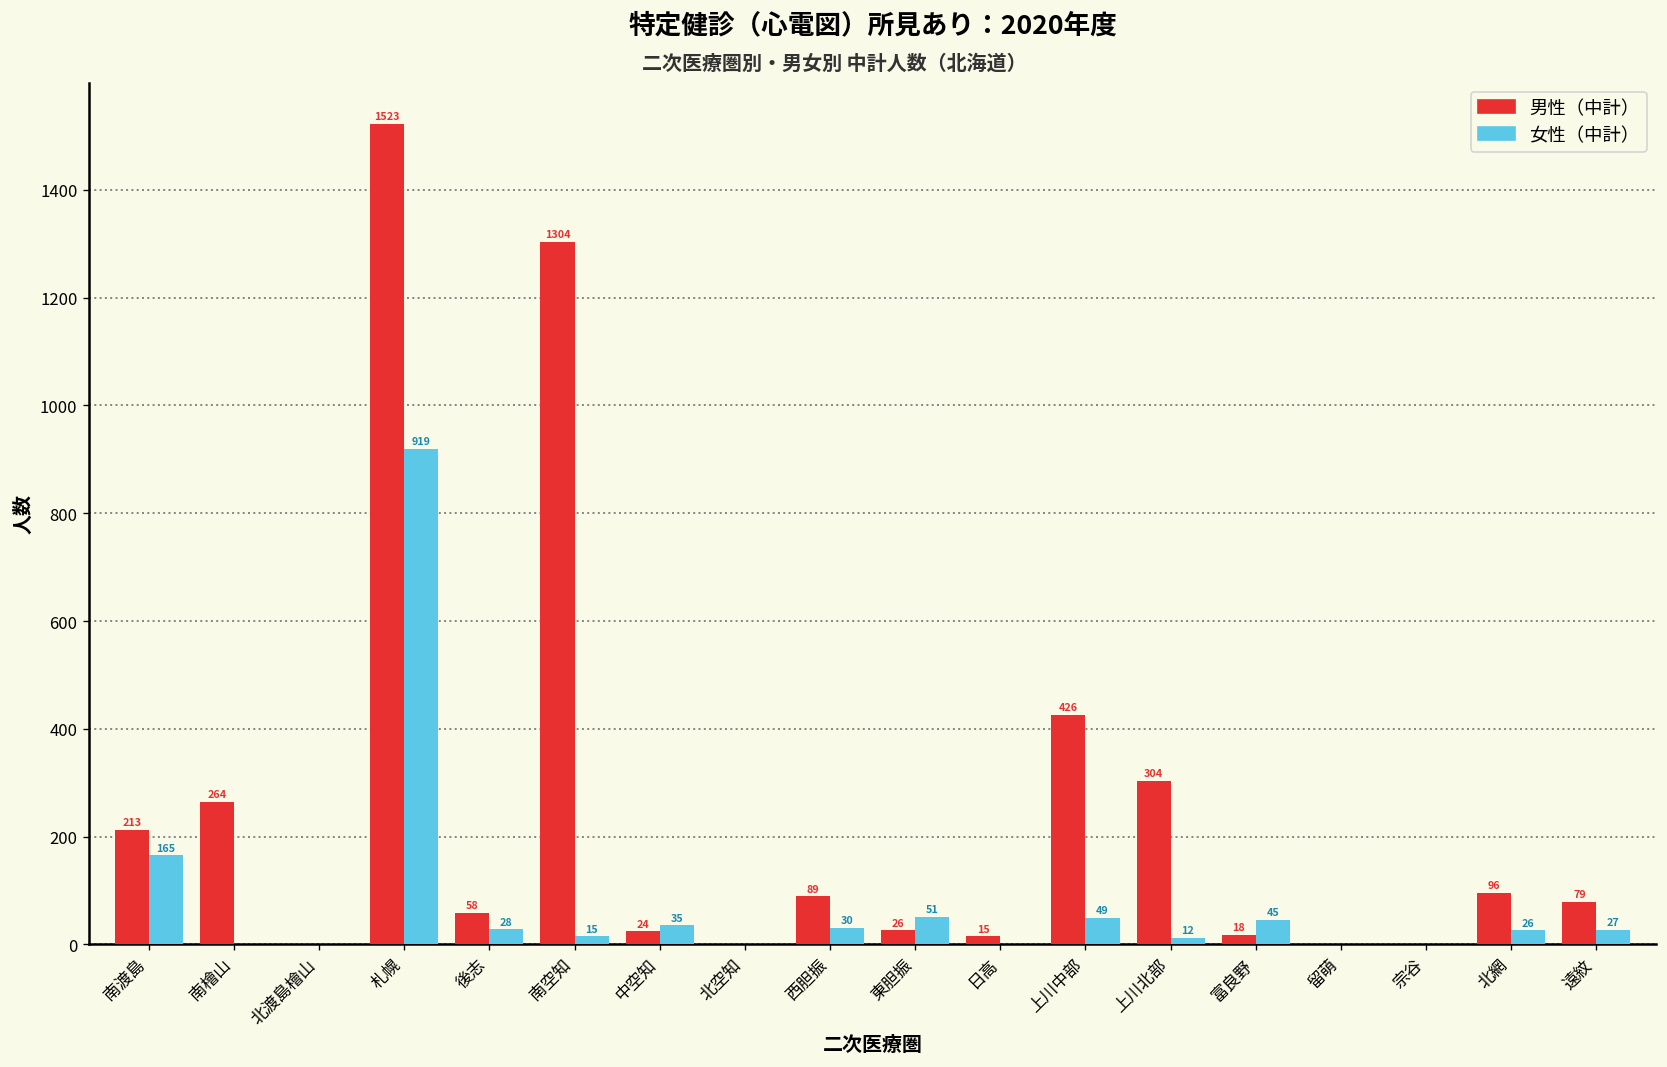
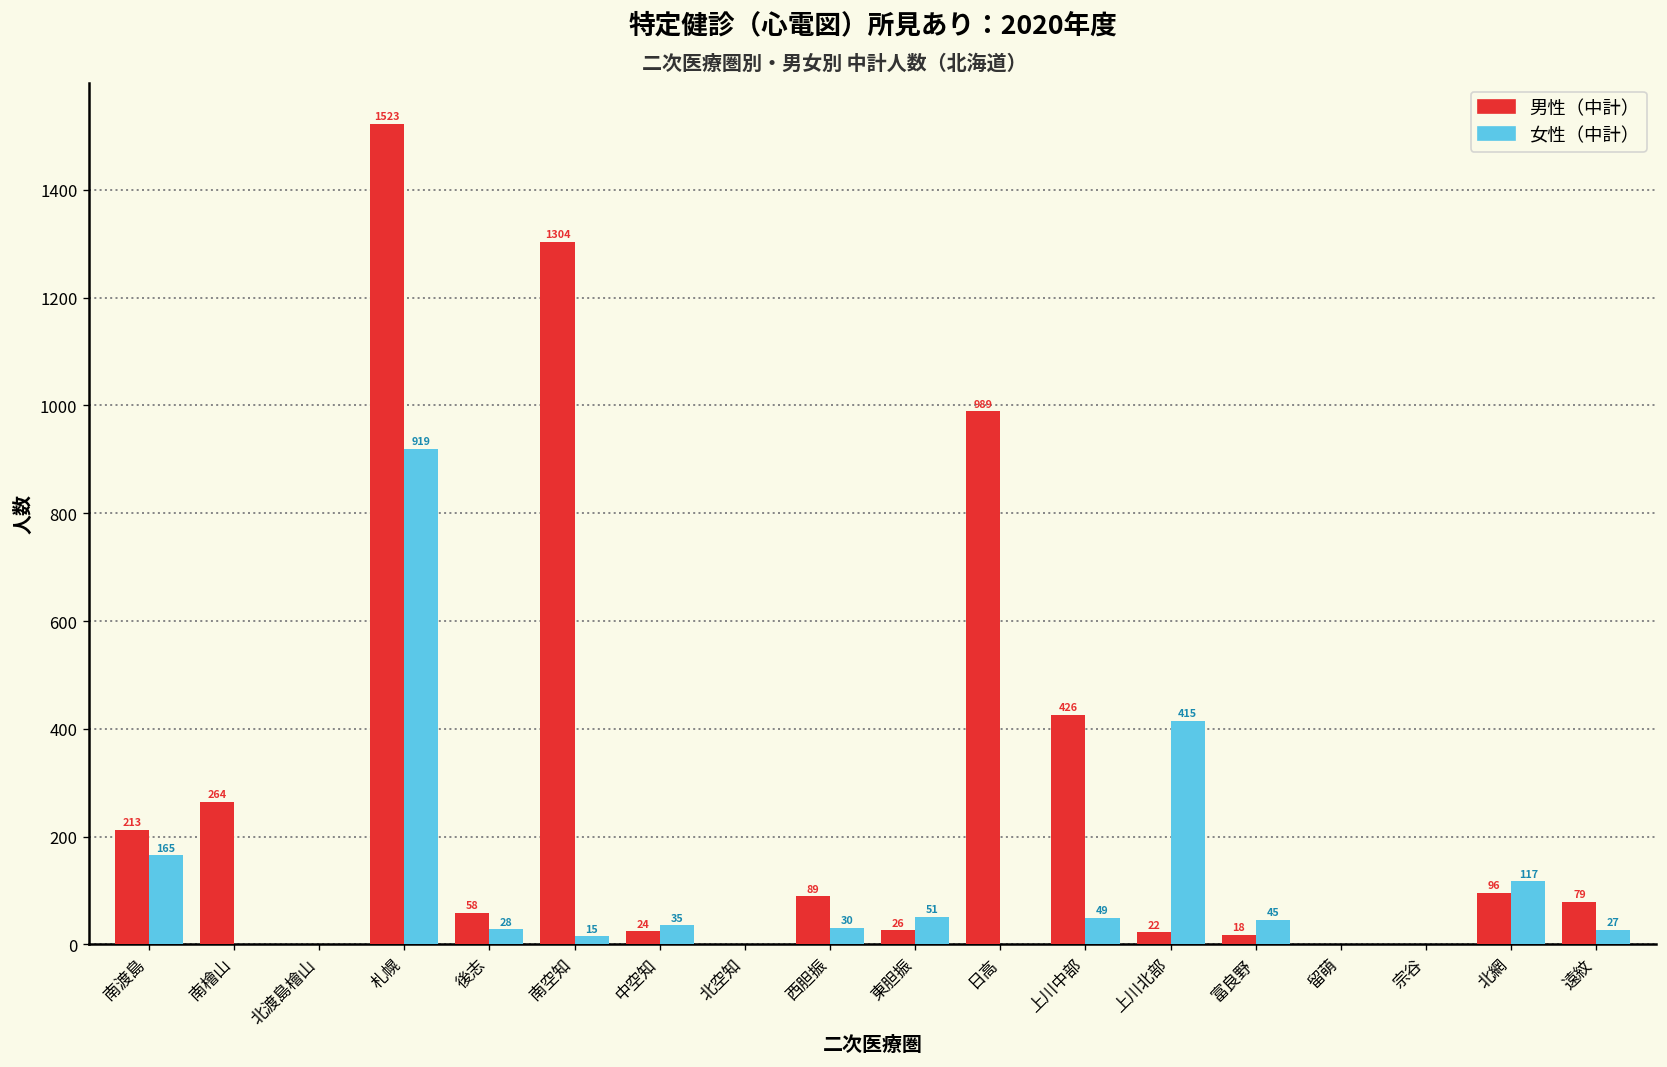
男性（中計）, 日高: 15 -> 989
男性（中計）, 上川北部: 304 -> 22
女性（中計）, 上川北部: 12 -> 415
女性（中計）, 北網: 26 -> 117
